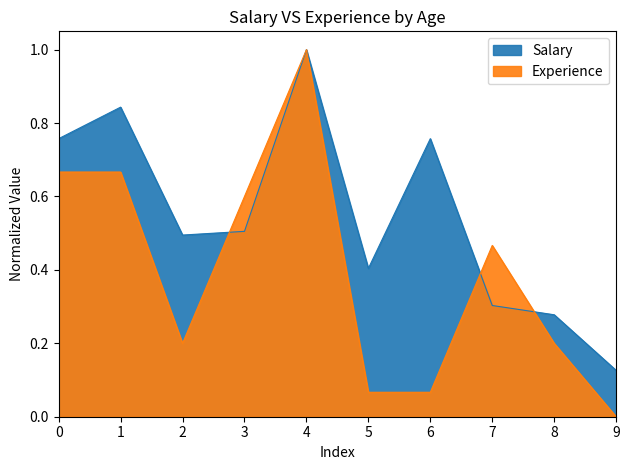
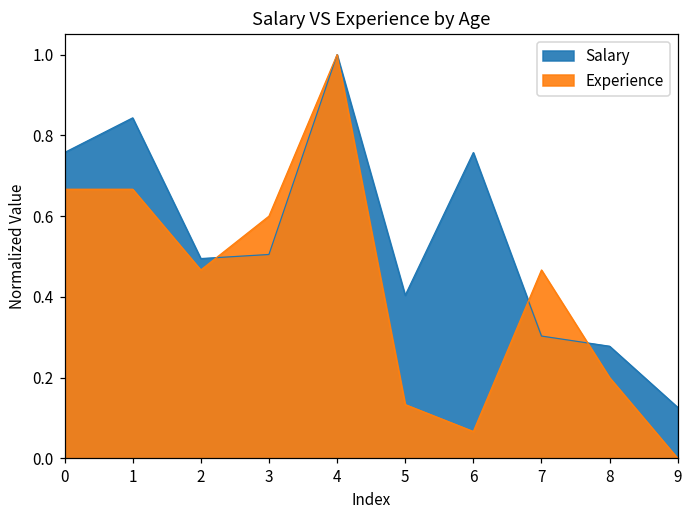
Experience, 2: 0.20 -> 0.47
Experience, 5: 0.07 -> 0.13
